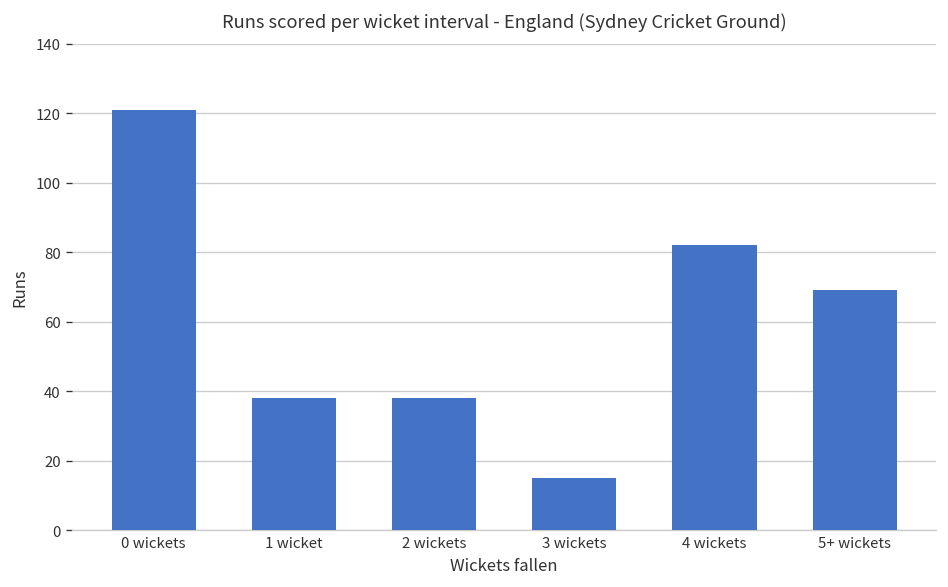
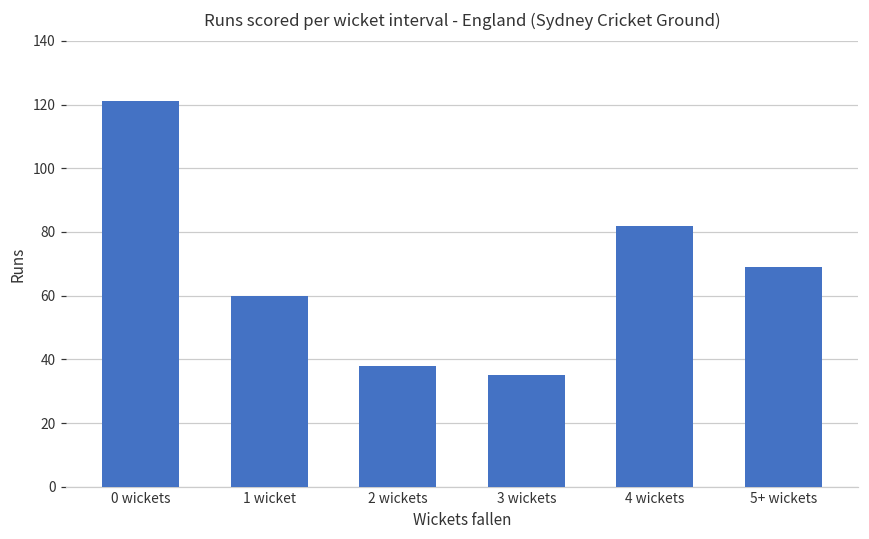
1 wicket: 38 -> 60
3 wickets: 15 -> 35
